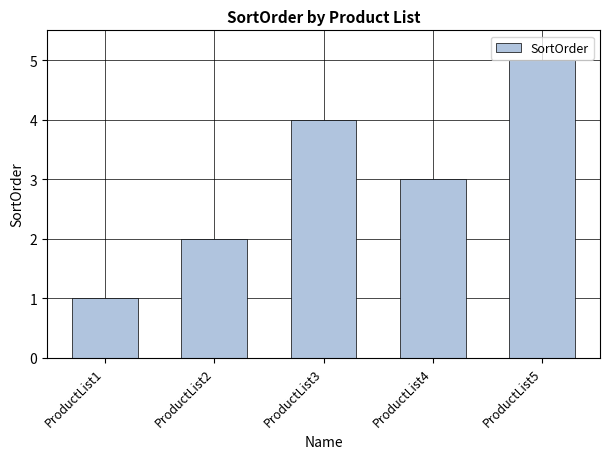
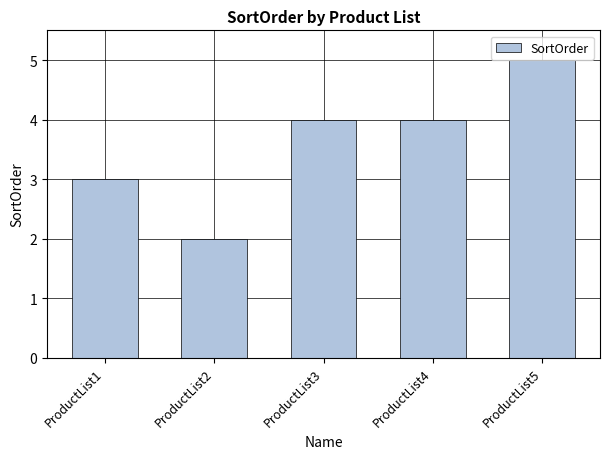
ProductList1: 1 -> 3
ProductList4: 3 -> 4
